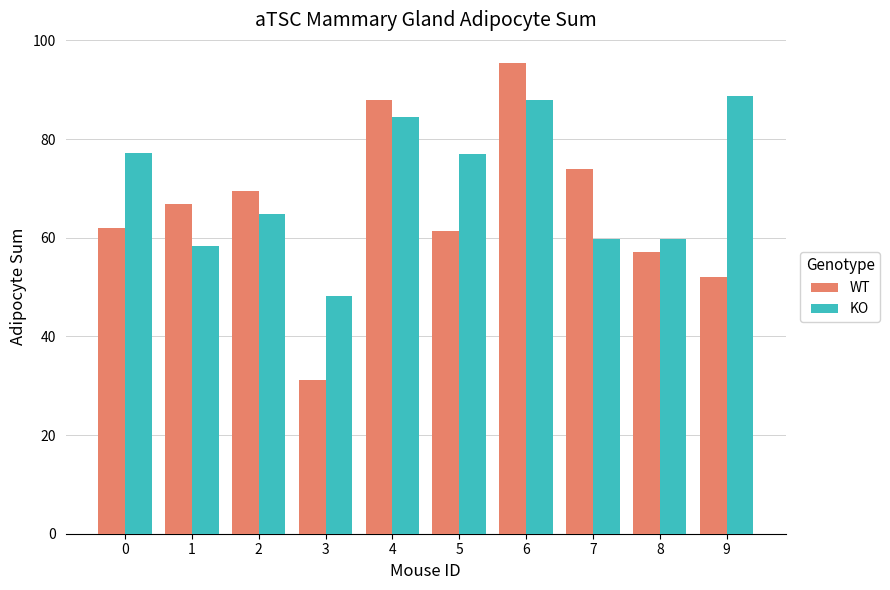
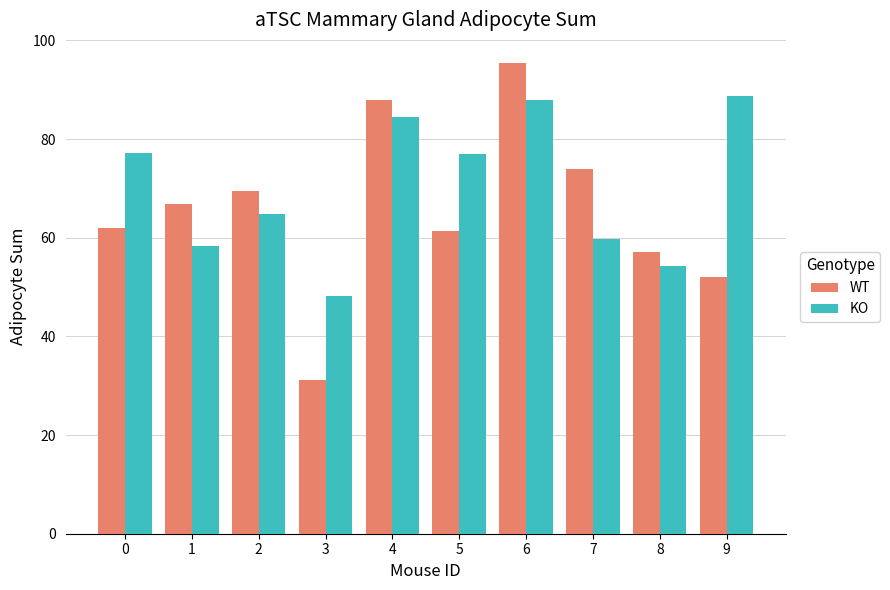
KO, 8: 60 -> 54
